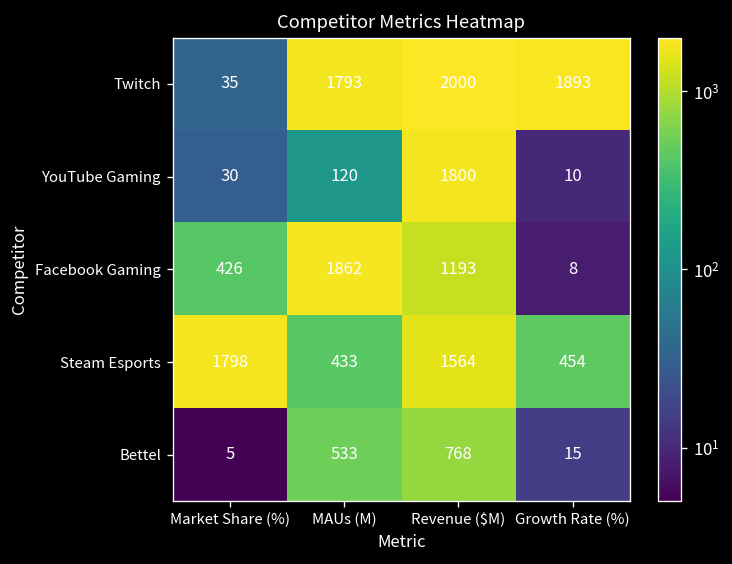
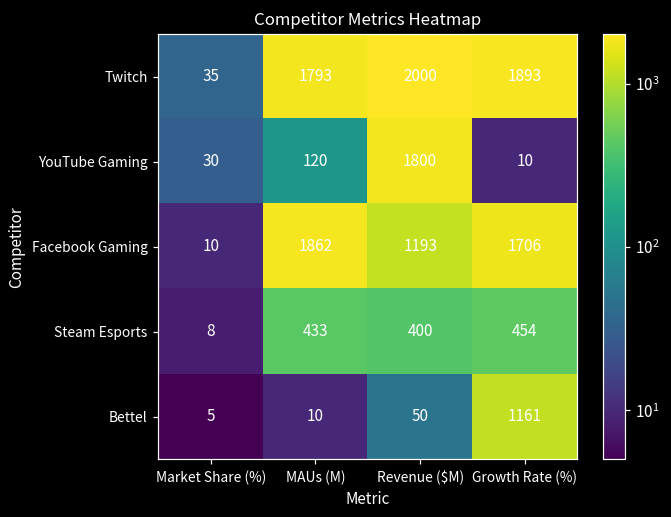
Facebook Gaming, Market Share (%): 426 -> 10
Facebook Gaming, Growth Rate (%): 8 -> 1706
Steam Esports, Market Share (%): 1798 -> 8
Steam Esports, Revenue ($M): 1564 -> 400
Bettel, MAUs (M): 533 -> 10
Bettel, Revenue ($M): 768 -> 50
Bettel, Growth Rate (%): 15 -> 1161
